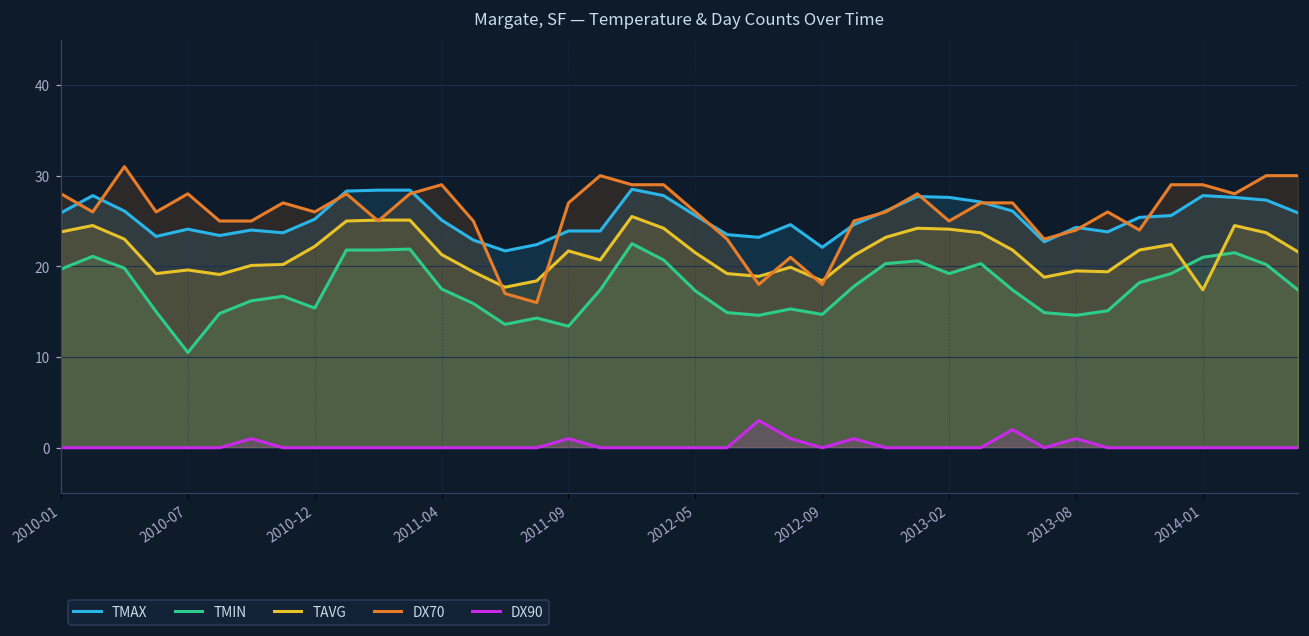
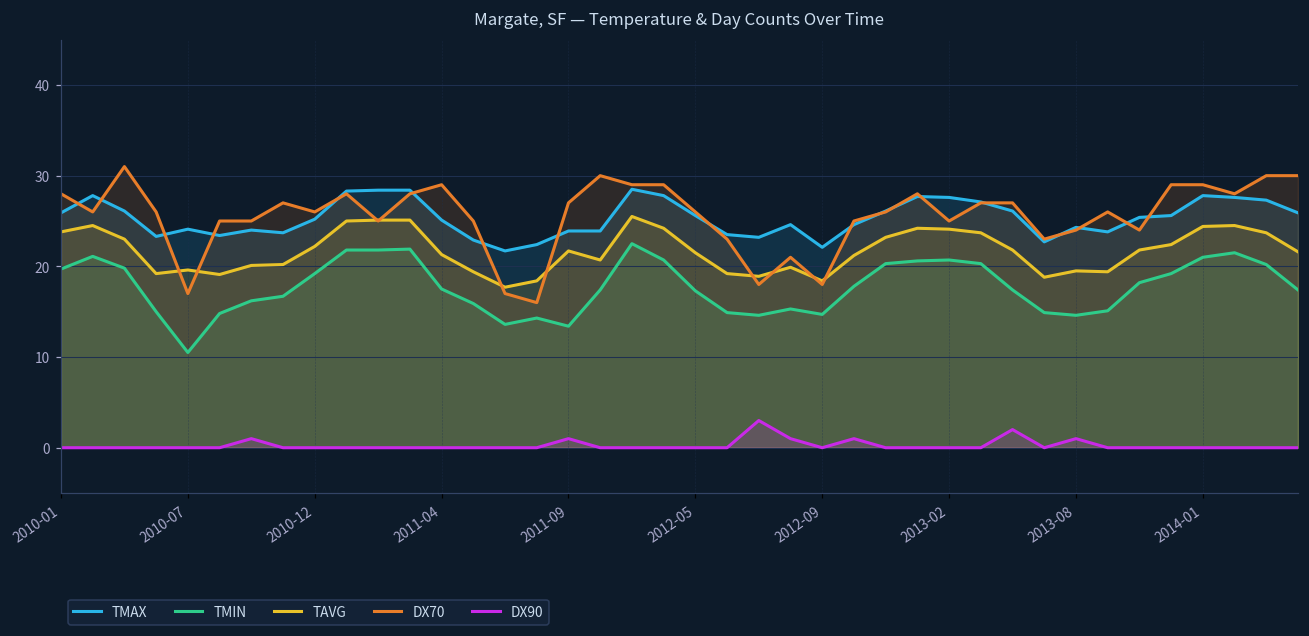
DX70, 2010-07: 28 -> 17
TMIN, 2010-12: 15 -> 19
TMIN, 2013-02: 19 -> 21
TAVG, 2014-01: 17 -> 24
